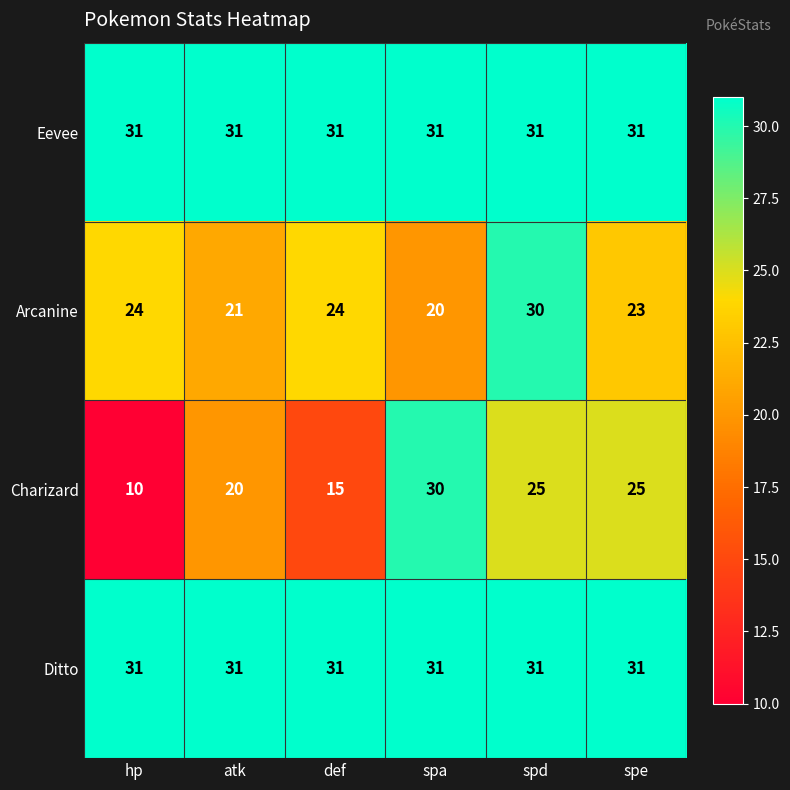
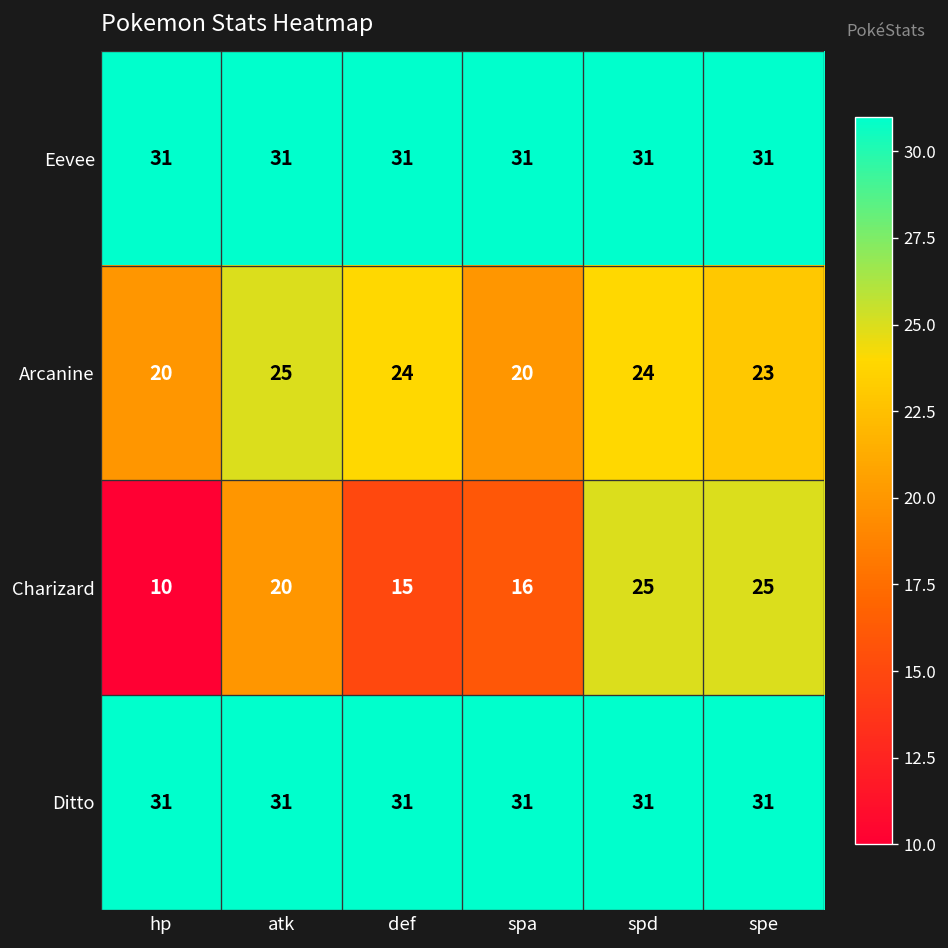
Arcanine, hp: 24 -> 20
Arcanine, atk: 21 -> 25
Arcanine, spd: 30 -> 24
Charizard, spa: 30 -> 16
